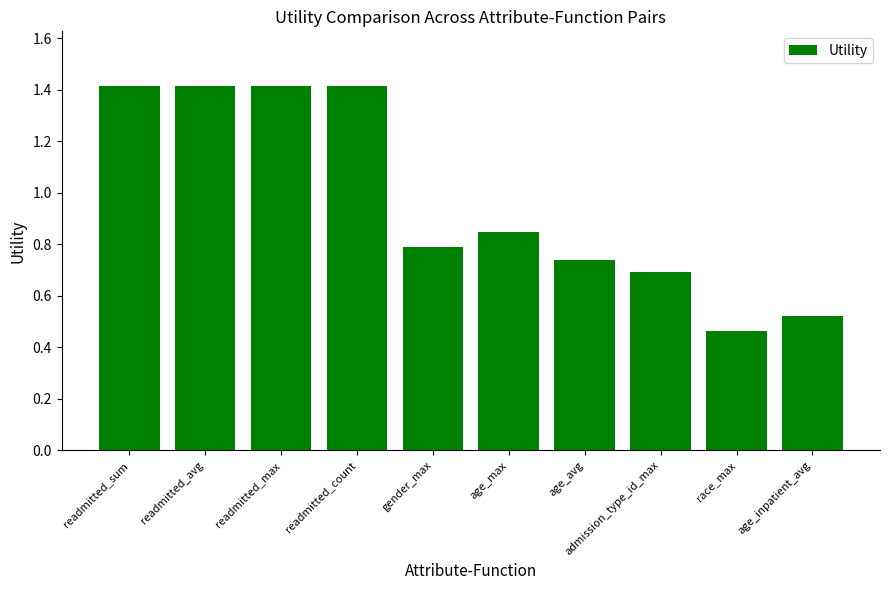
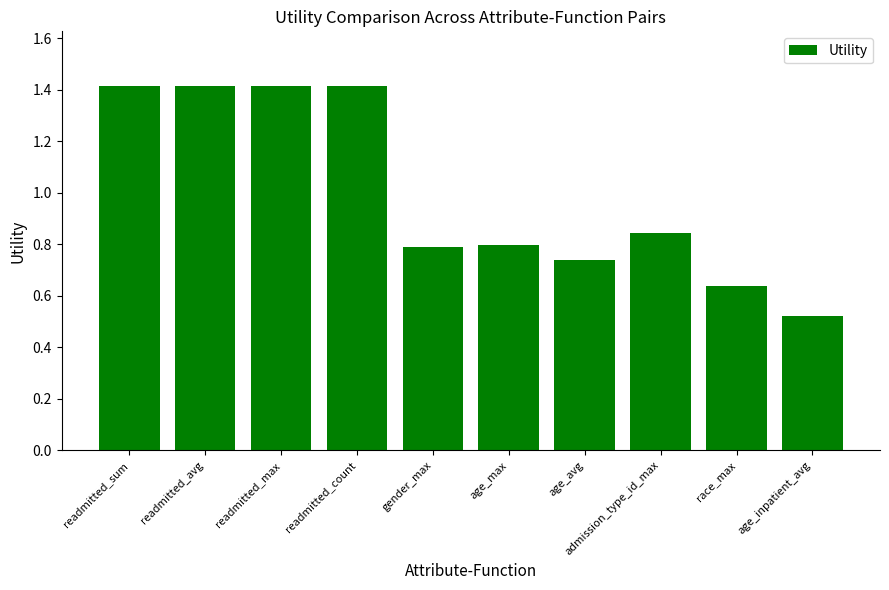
age_max: 0.85 -> 0.80
admission_type_id_max: 0.69 -> 0.85
race_max: 0.46 -> 0.64
